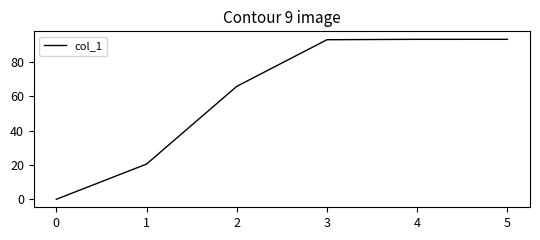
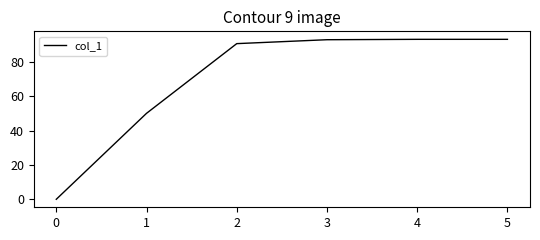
1: 20 -> 50
2: 66 -> 91
